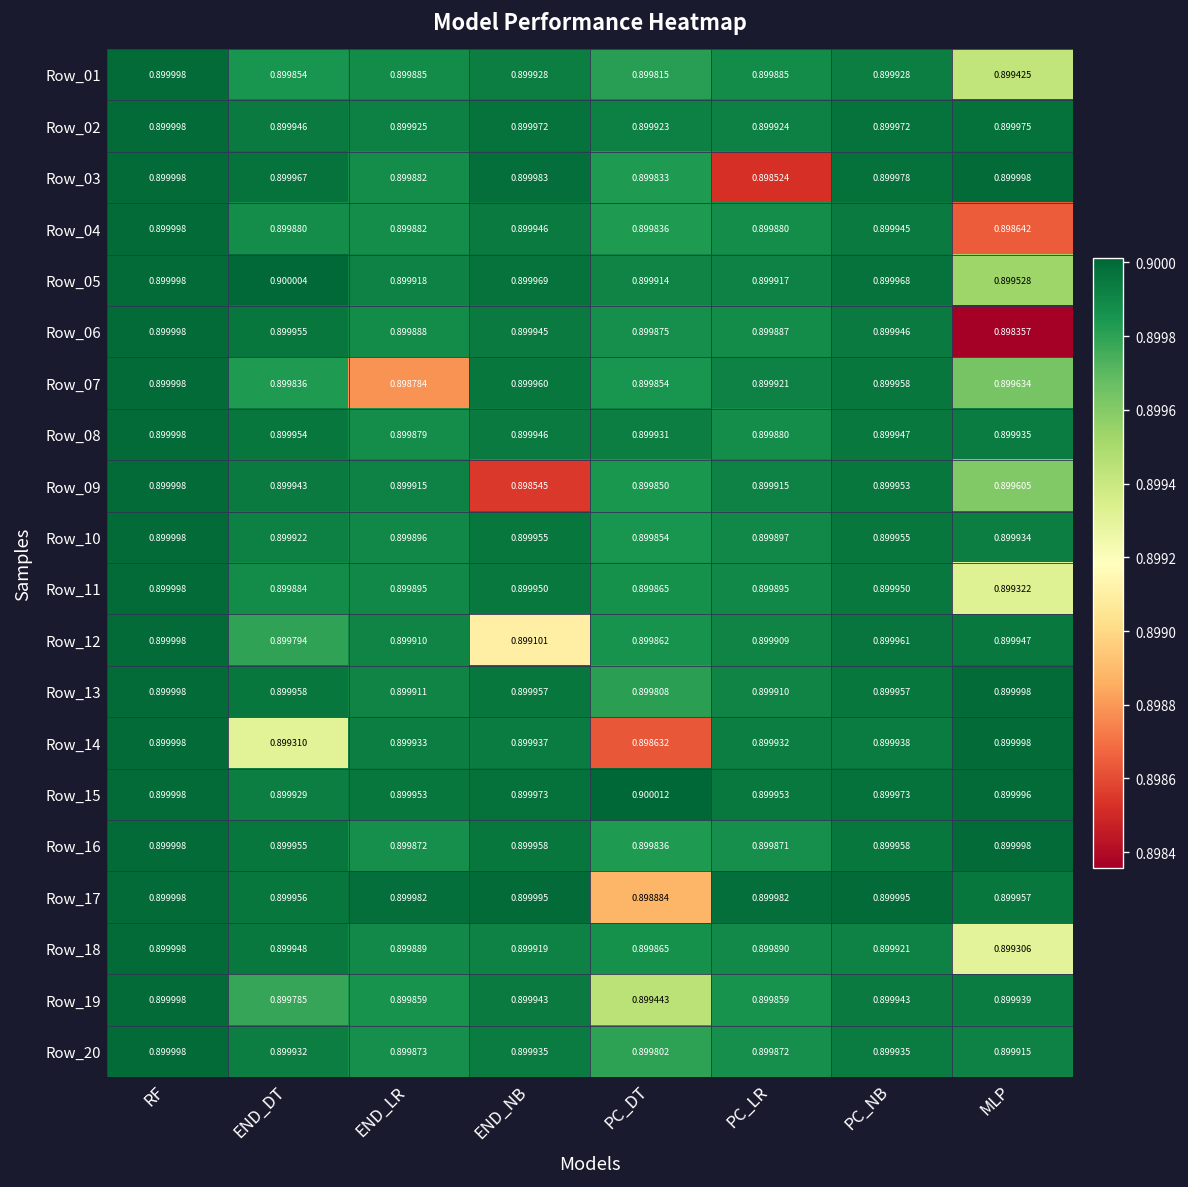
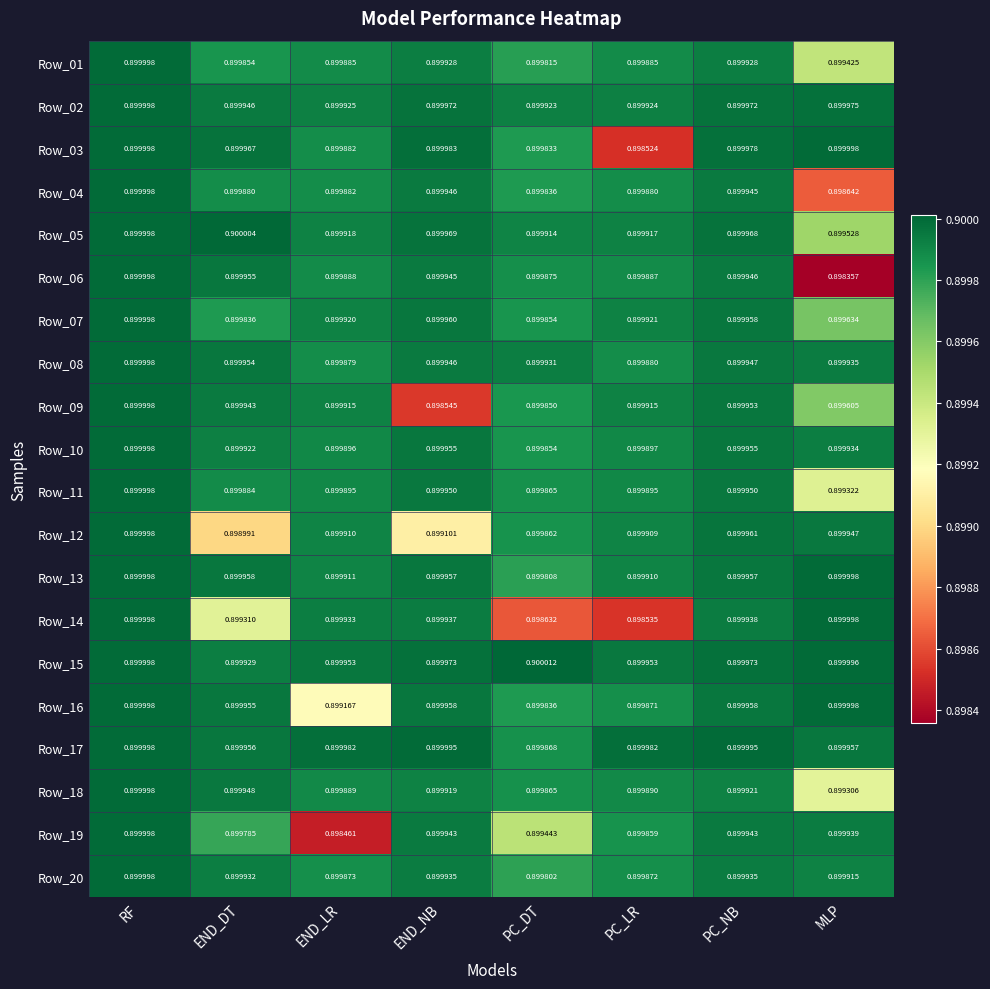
Row_07, END_LR: 0.898784 -> 0.899920
Row_12, END_DT: 0.899794 -> 0.898991
Row_14, PC_LR: 0.899932 -> 0.898535
Row_16, END_LR: 0.899872 -> 0.899167
Row_17, PC_DT: 0.898884 -> 0.899868
Row_19, END_LR: 0.899859 -> 0.898461
